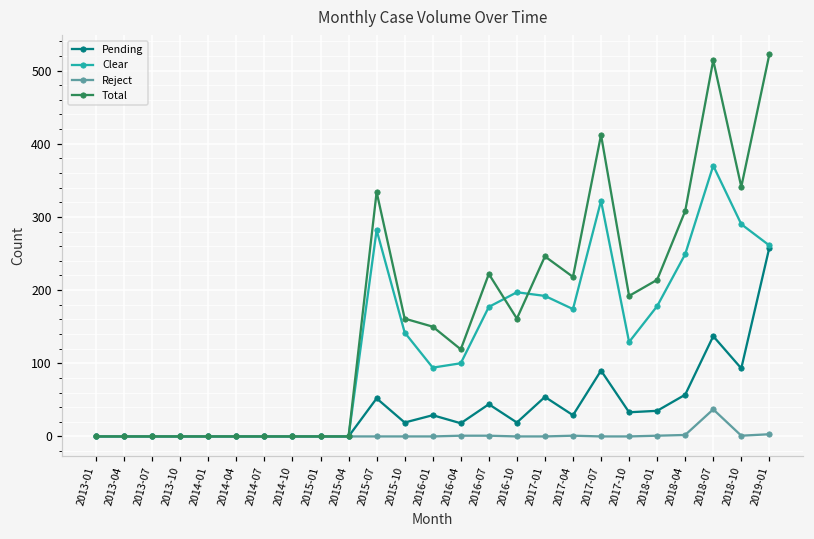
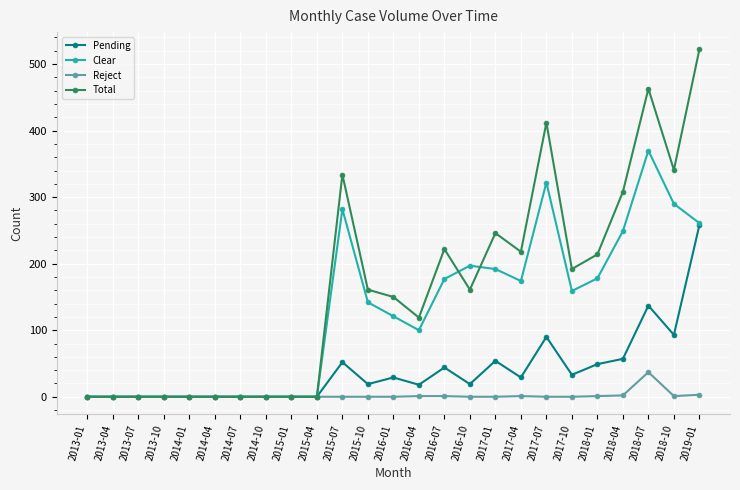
Clear, 2016-01: 90 -> 120
Clear, 2017-10: 130 -> 160
Pending, 2018-01: 40 -> 50
Total, 2018-07: 510 -> 460
